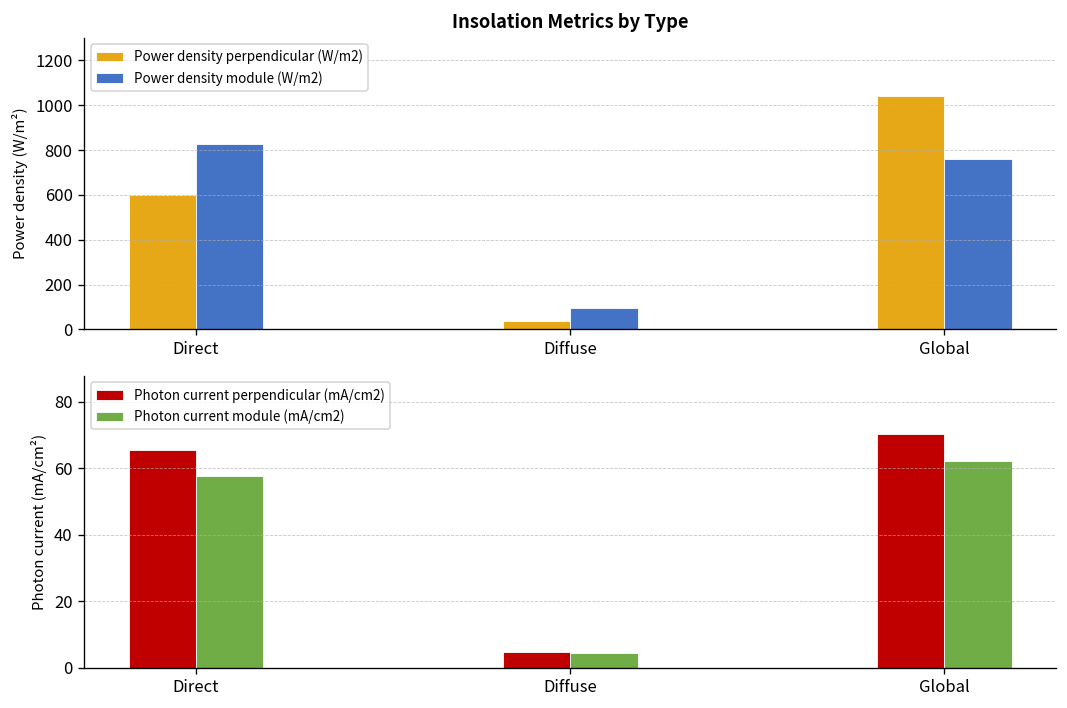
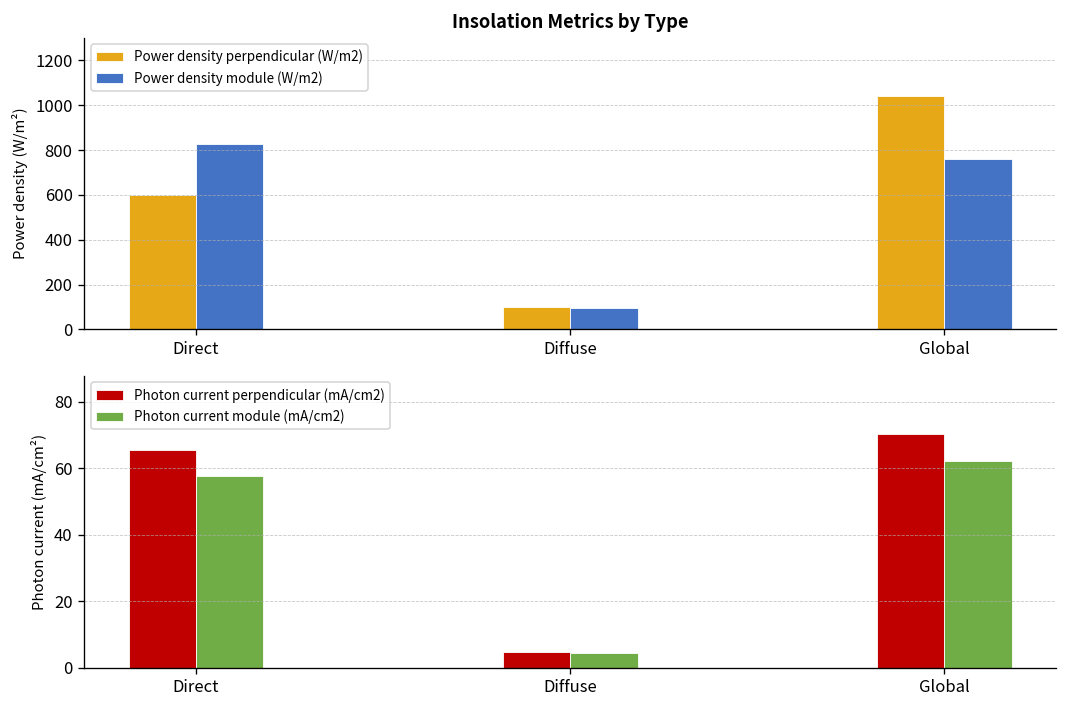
Insolation Metrics by Type, Power density perpendicular (W/m2), Diffuse: 40 -> 100
